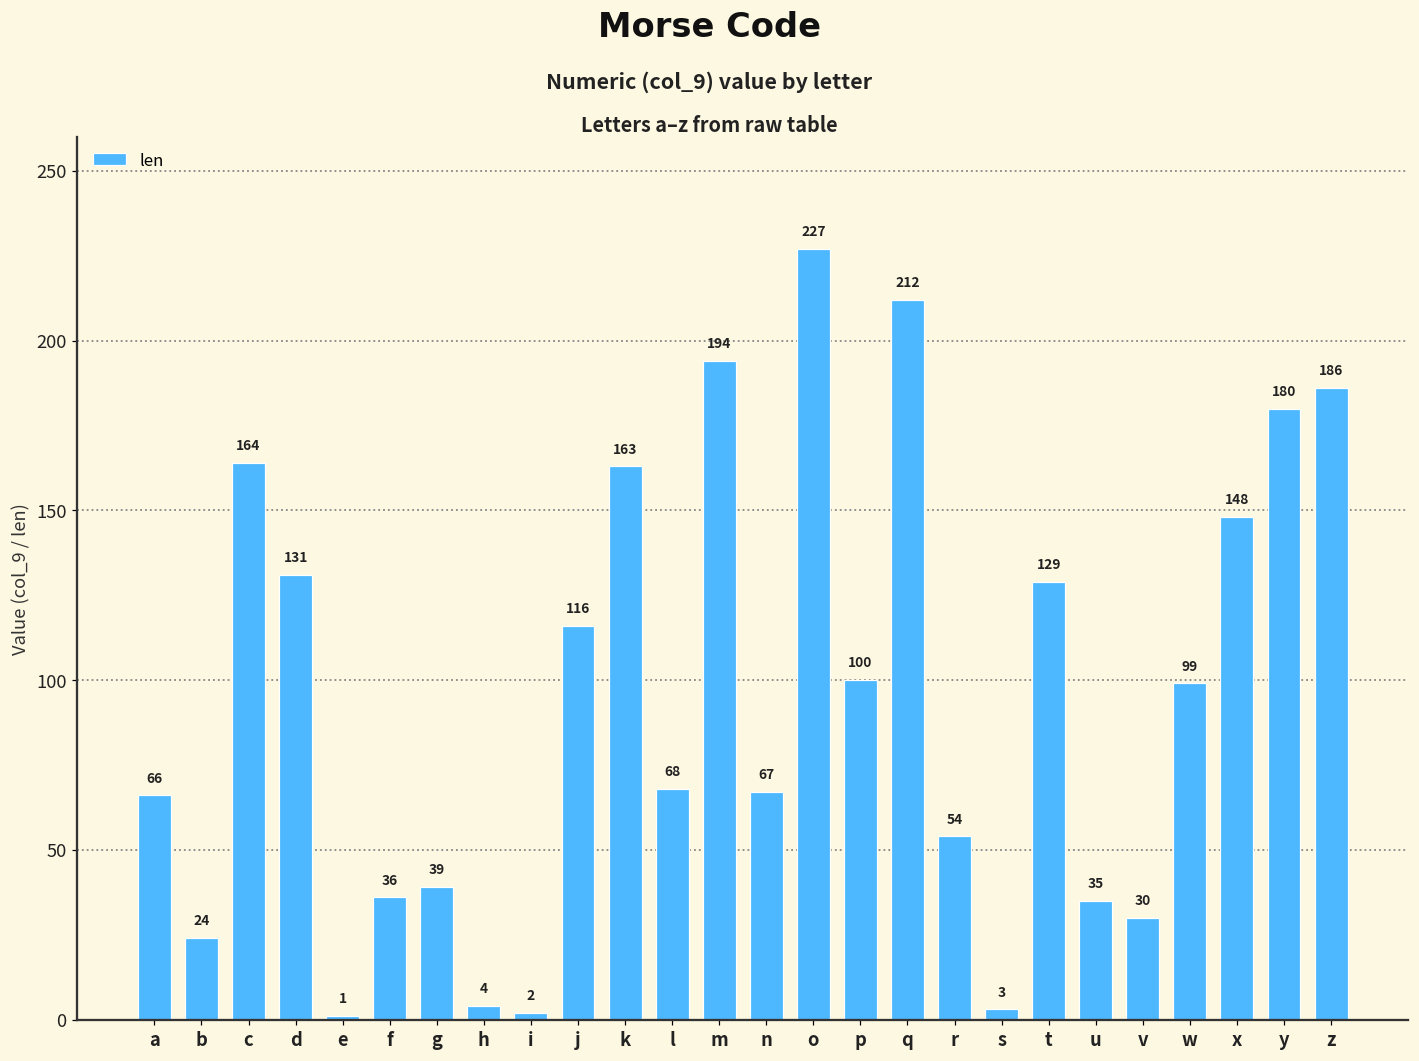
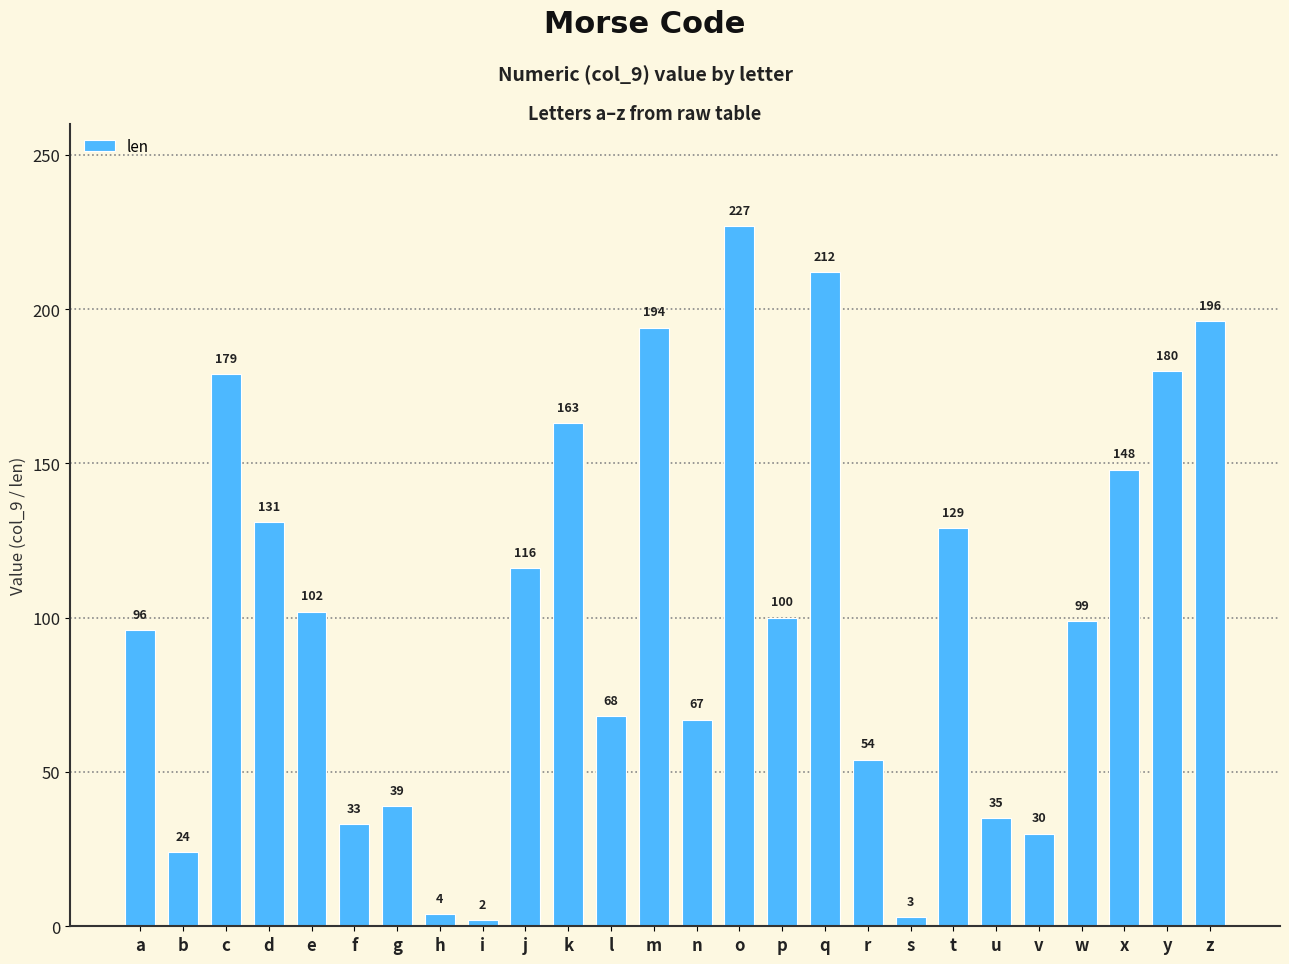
a: 66 -> 96
c: 164 -> 179
e: 1 -> 102
f: 36 -> 33
z: 186 -> 196
